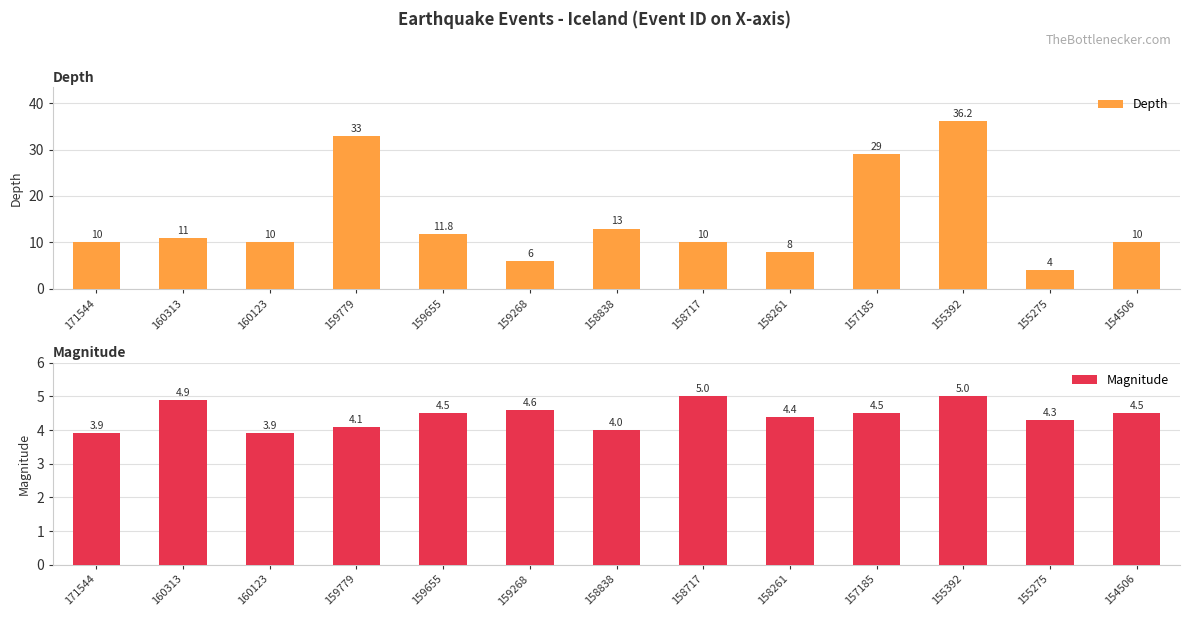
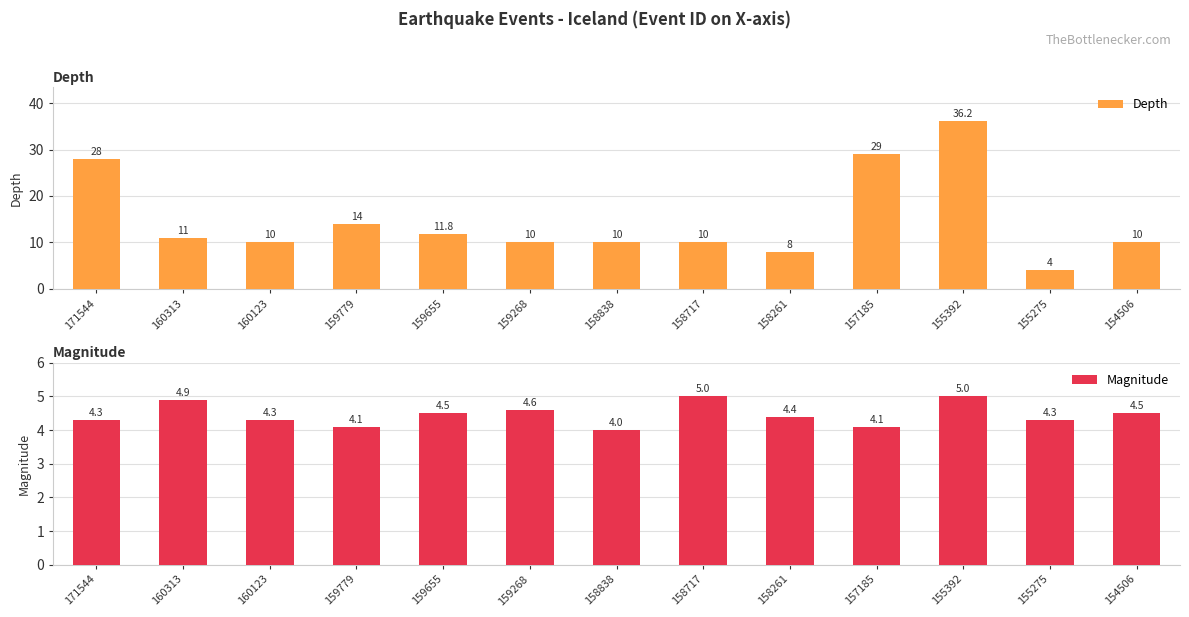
Depth, 171544: 10 -> 28
Depth, 159779: 33 -> 14
Depth, 159268: 6 -> 10
Depth, 158838: 13 -> 10
Magnitude, 171544: 3.9 -> 4.3
Magnitude, 160123: 3.9 -> 4.3
Magnitude, 157185: 4.5 -> 4.1
